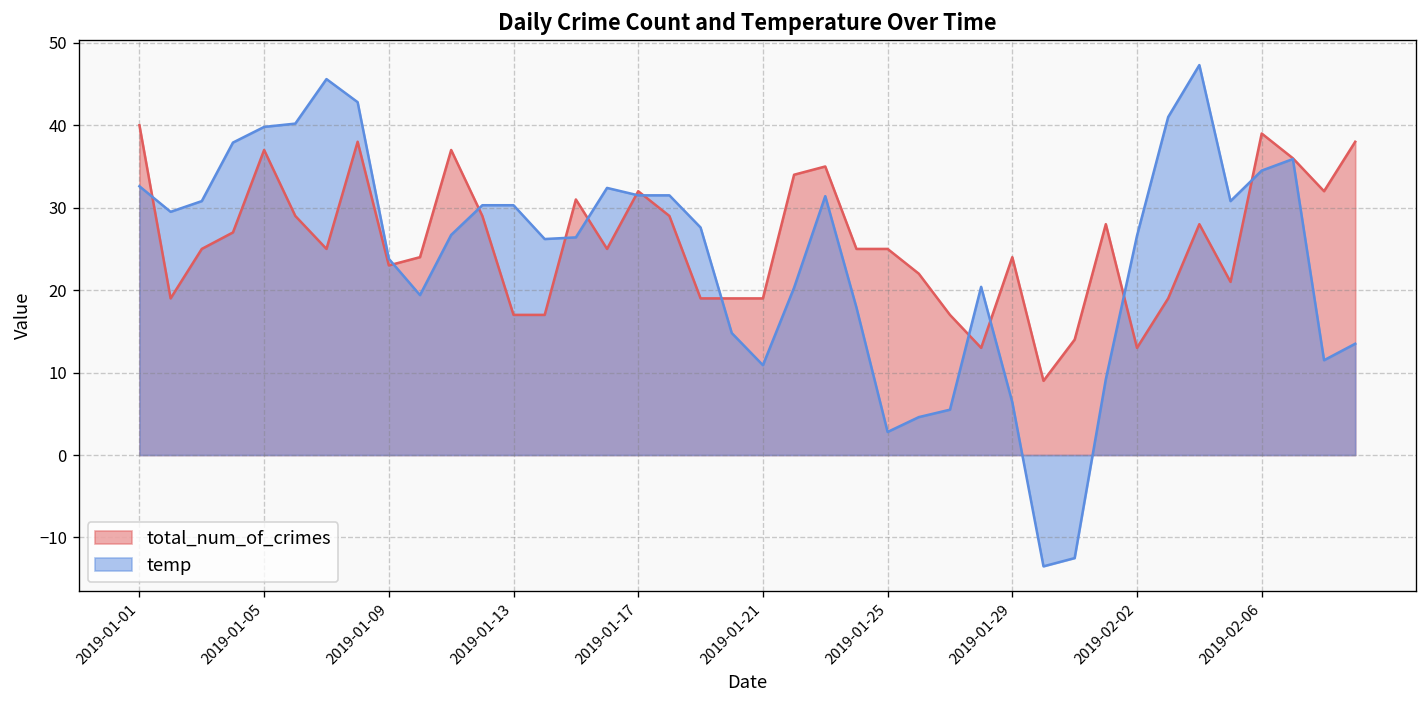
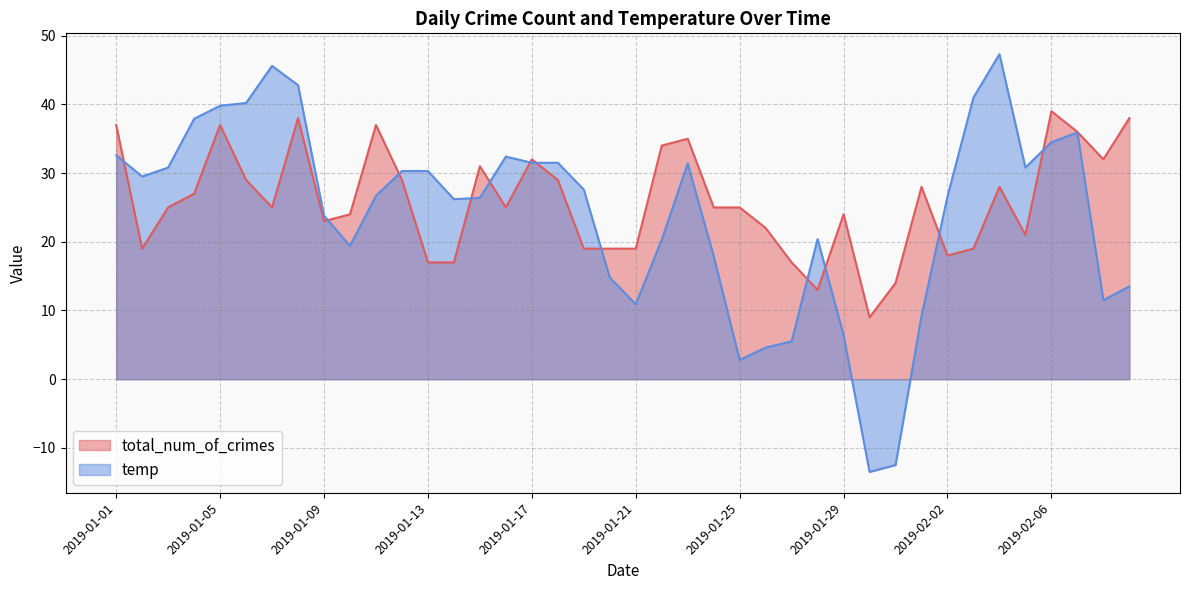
total_num_of_crimes, 2019-01-01: 40 -> 37
total_num_of_crimes, 2019-02-02: 13 -> 18
